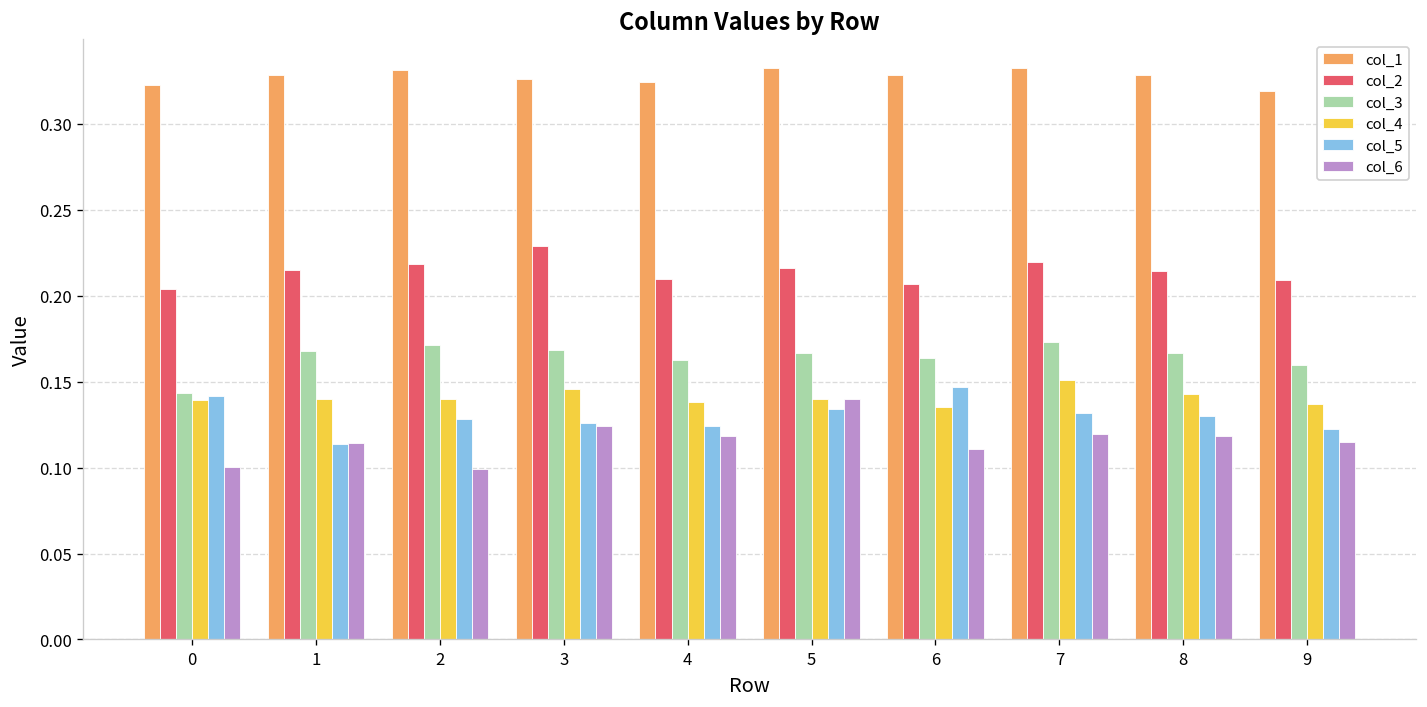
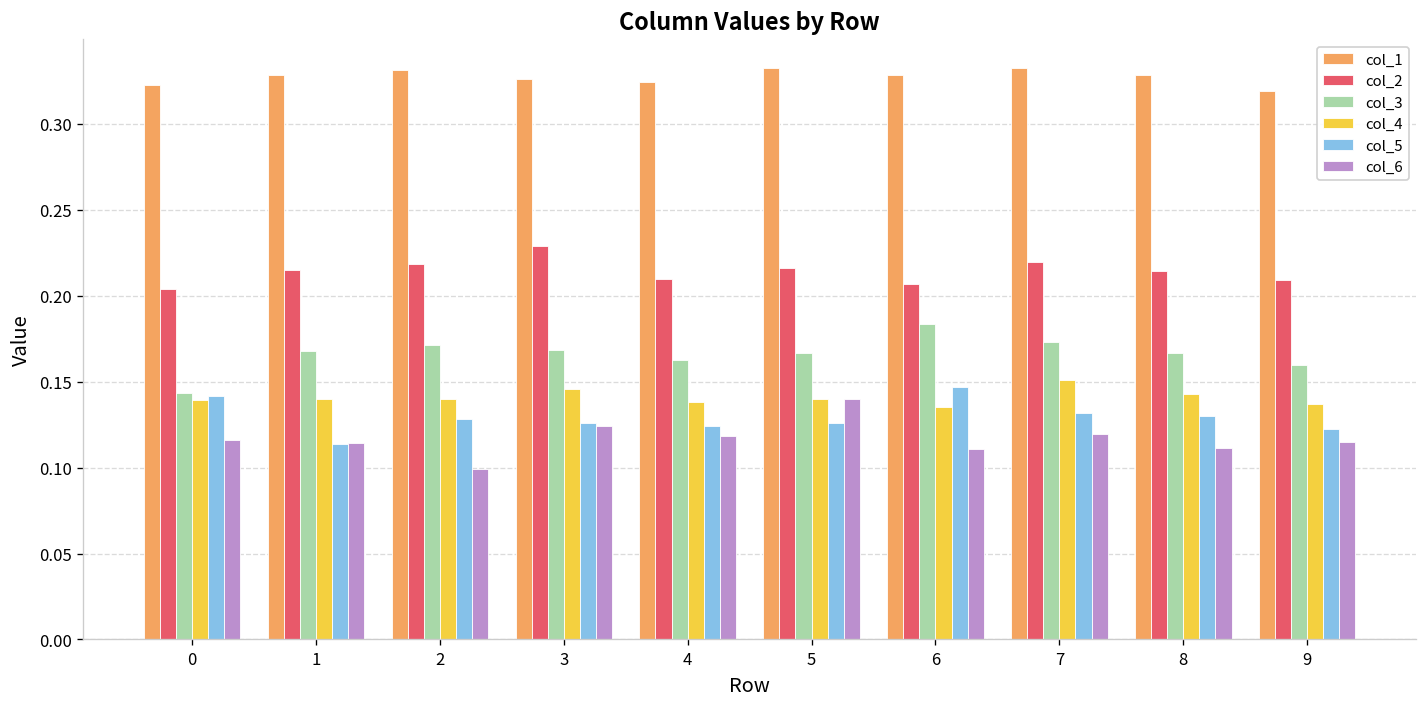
col_6, 0: 0.100 -> 0.116
col_5, 5: 0.134 -> 0.126
col_3, 6: 0.164 -> 0.183
col_6, 8: 0.118 -> 0.112
